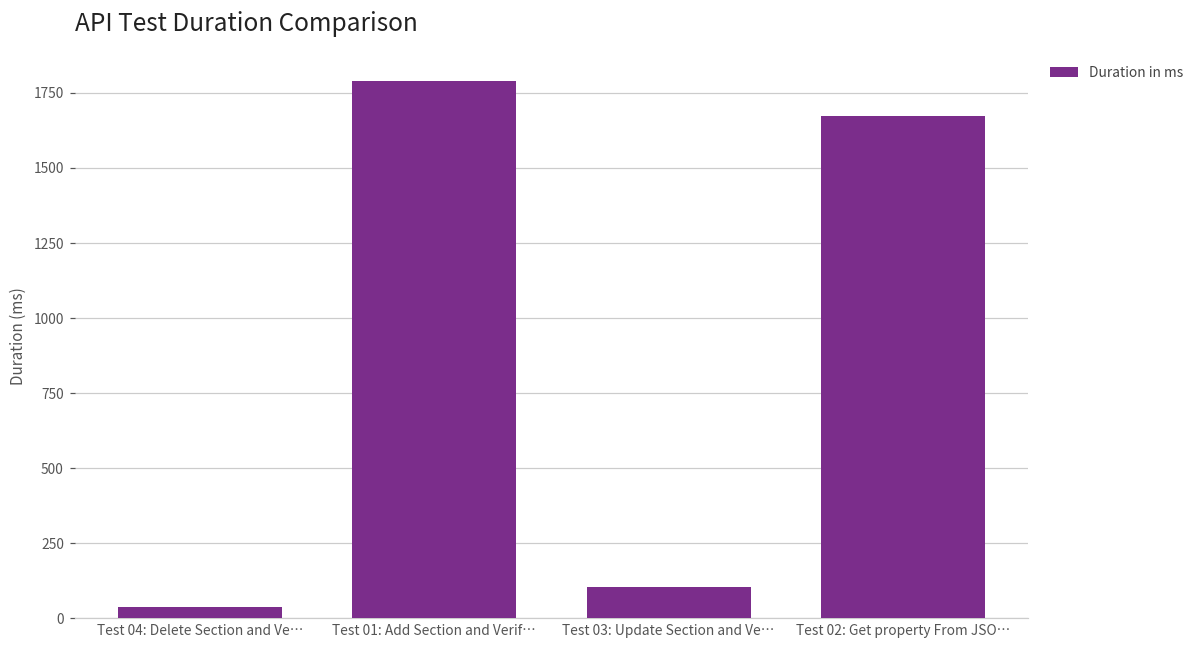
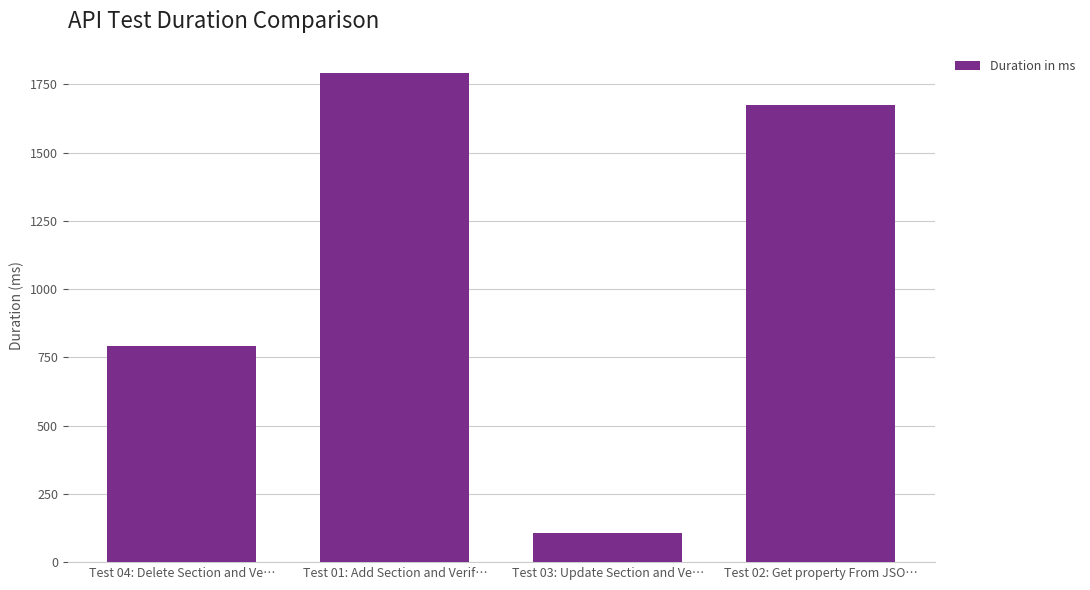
Test 04: Delete Section and Ve…: 40 -> 790
